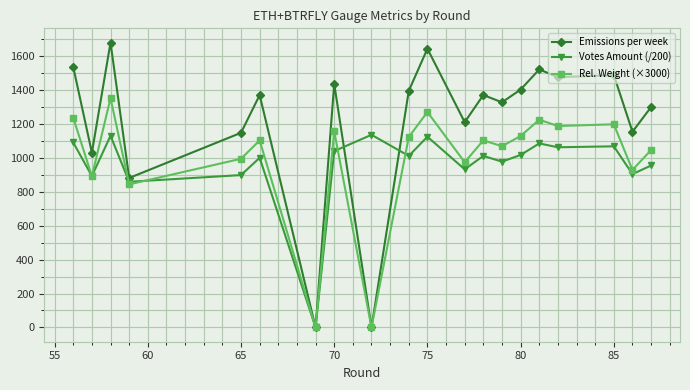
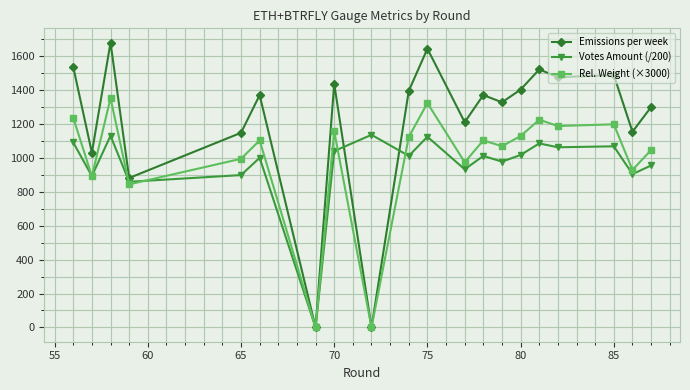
Rel. Weight (×3000), 75: 1270 -> 1320
